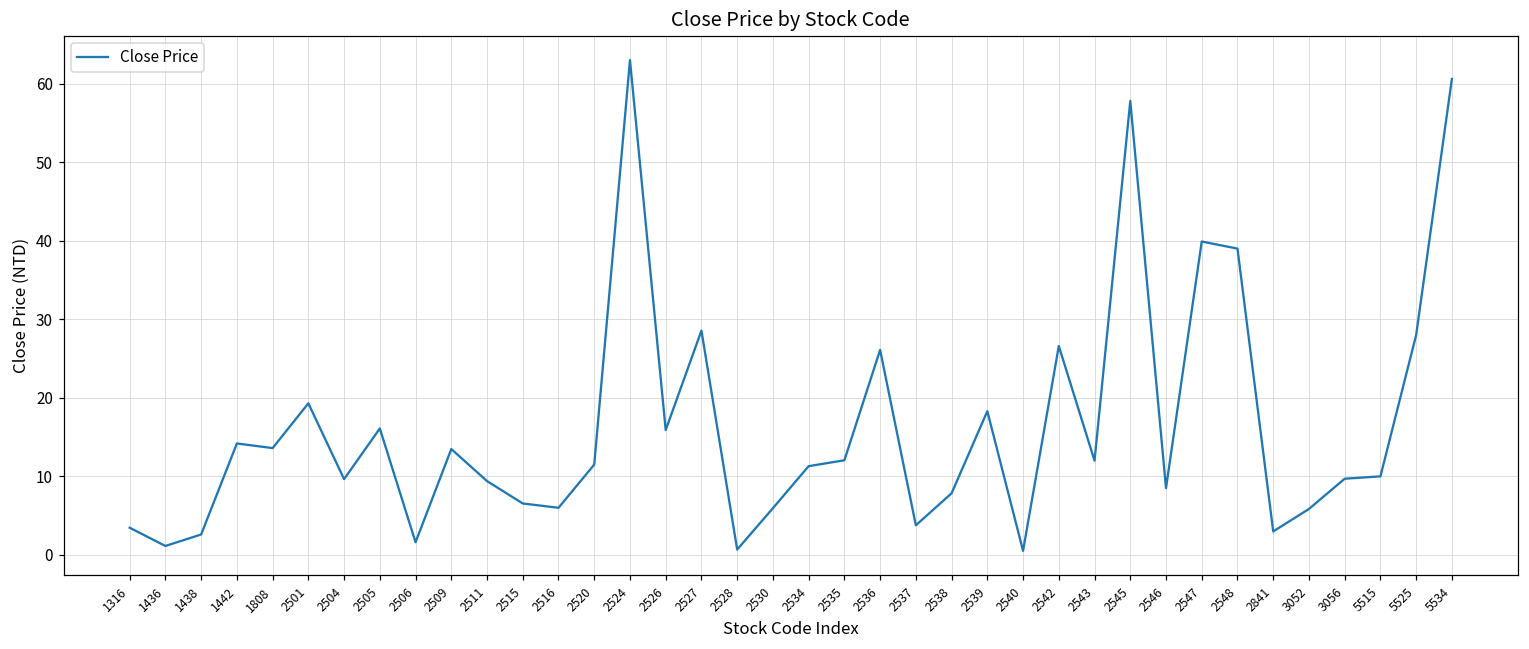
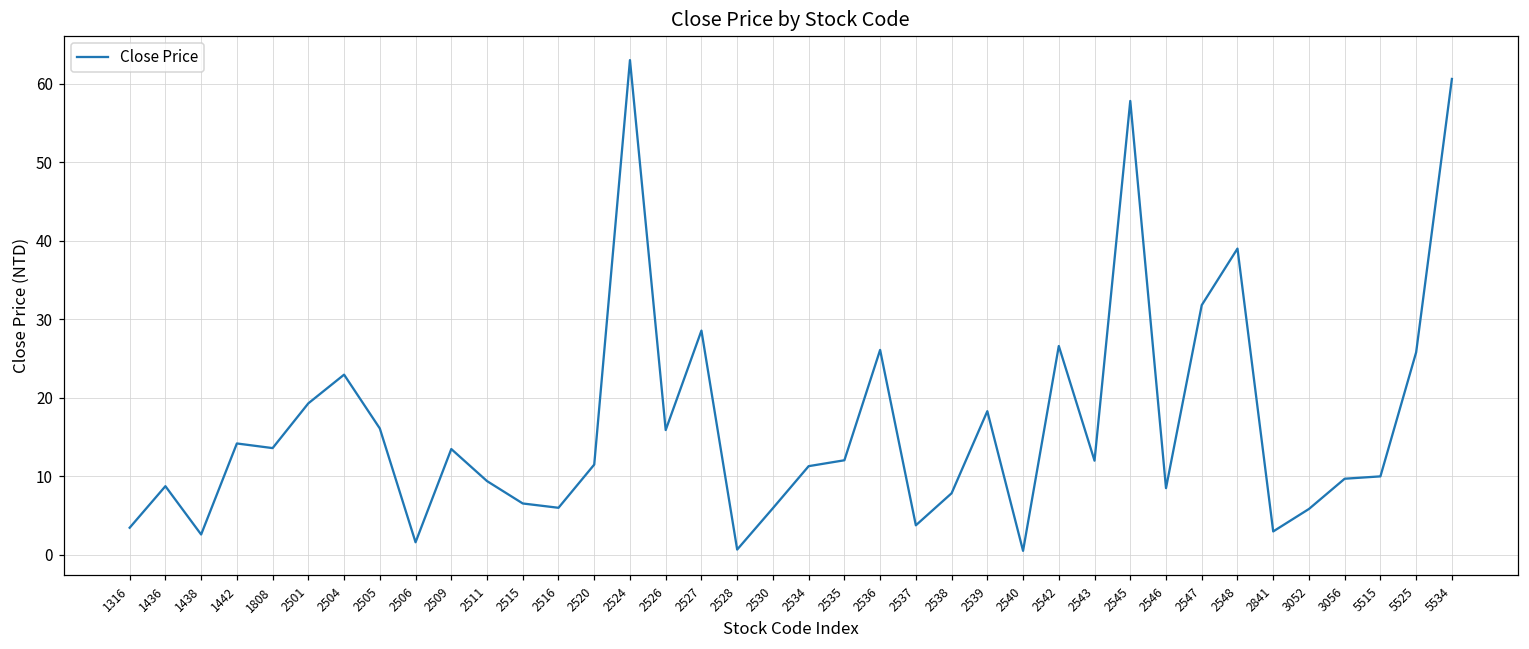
1436: 1 -> 9
2504: 10 -> 23
2547: 40 -> 32
5525: 28 -> 26
